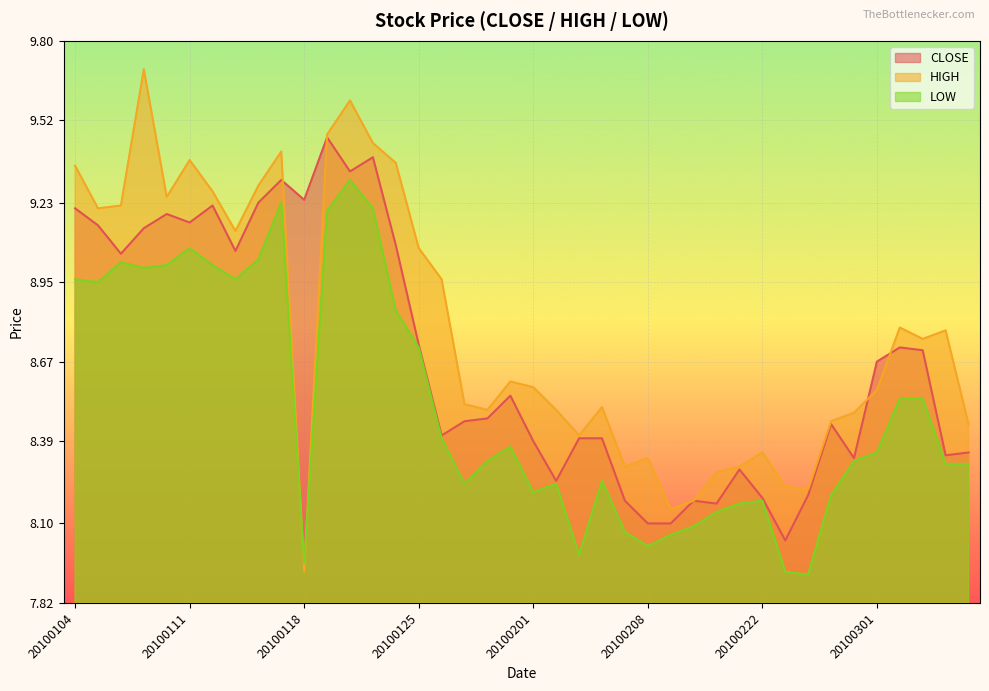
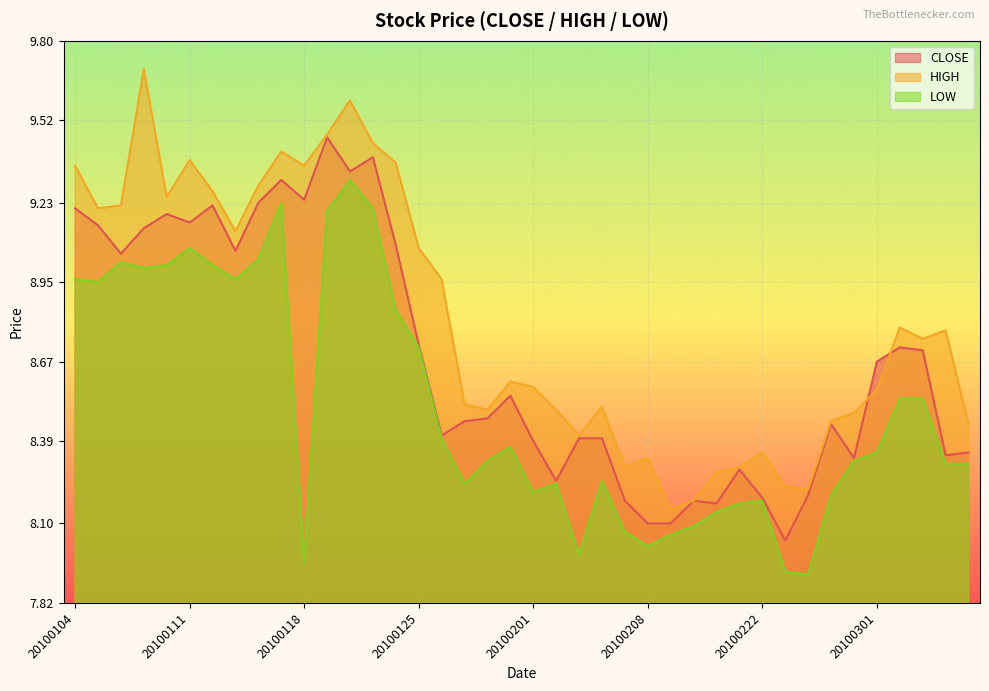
HIGH, 20100118: 7.93 -> 9.36
